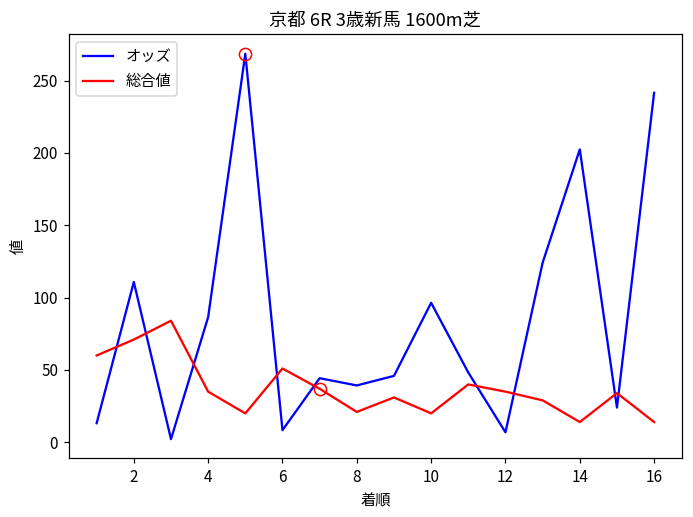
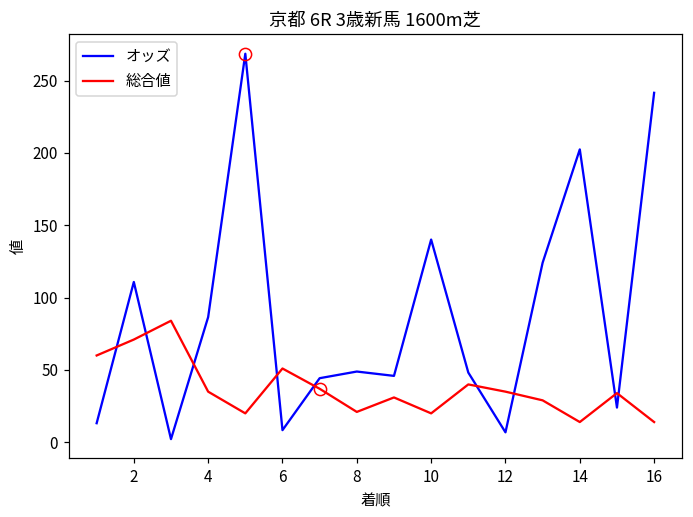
オッズ, 8: 39 -> 49
オッズ, 10: 96 -> 140
